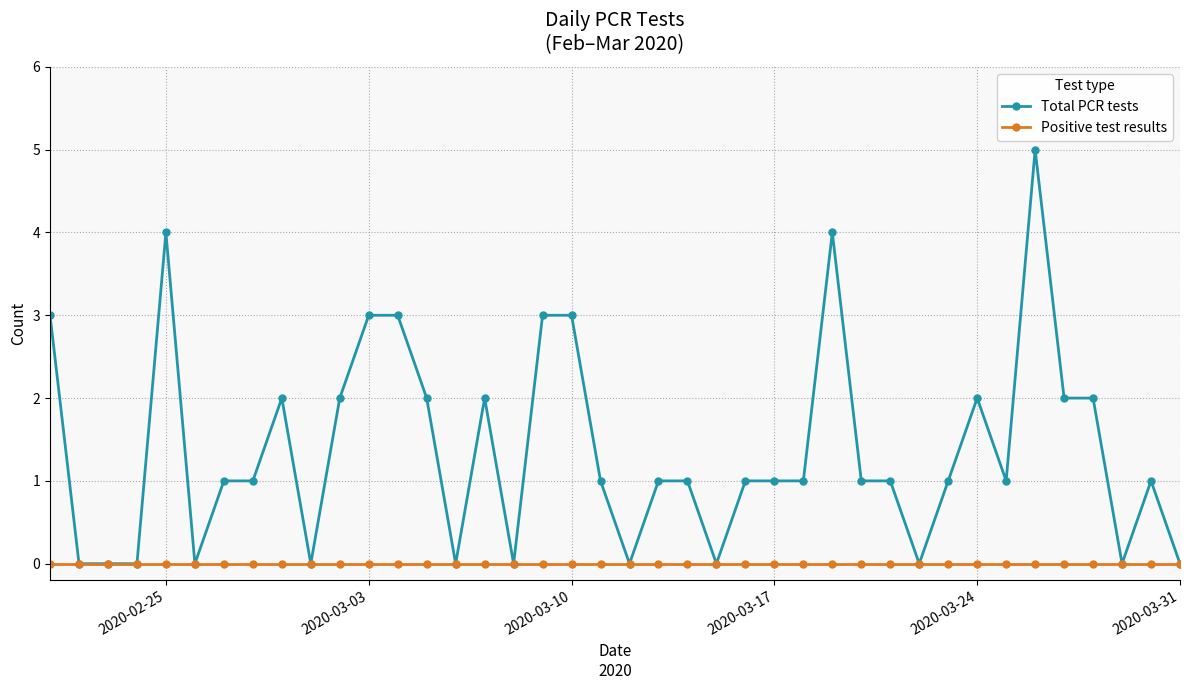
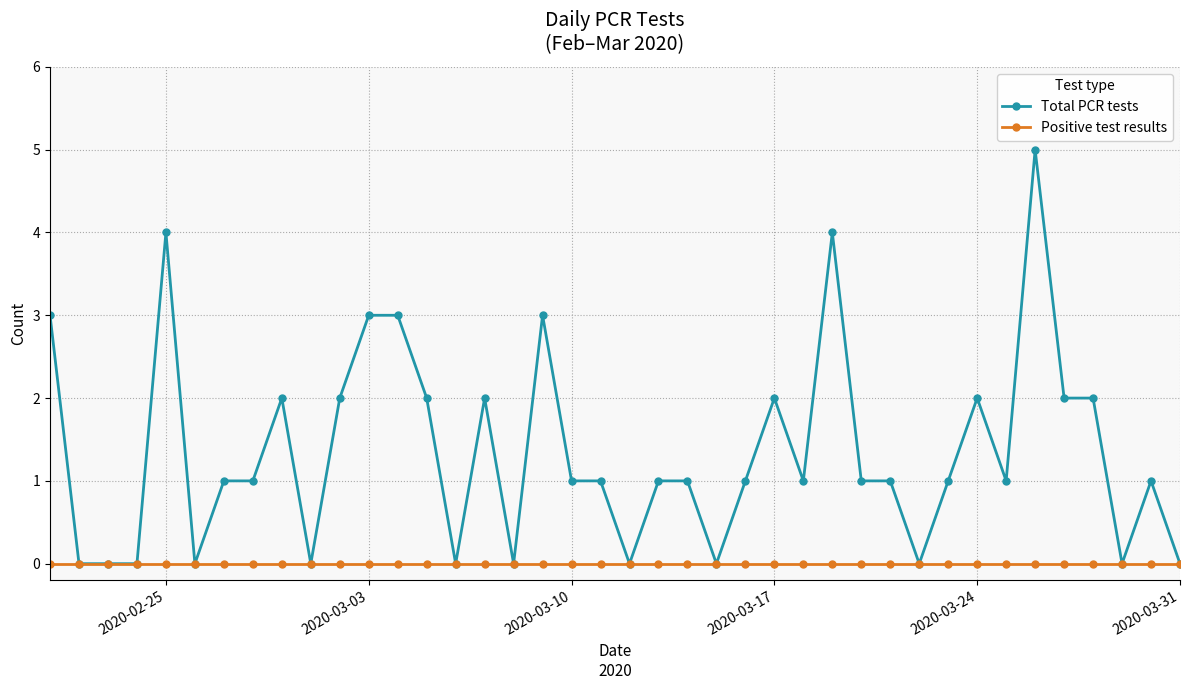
Total PCR tests, 2020-03-10: 3 -> 1
Total PCR tests, 2020-03-17: 1 -> 2
